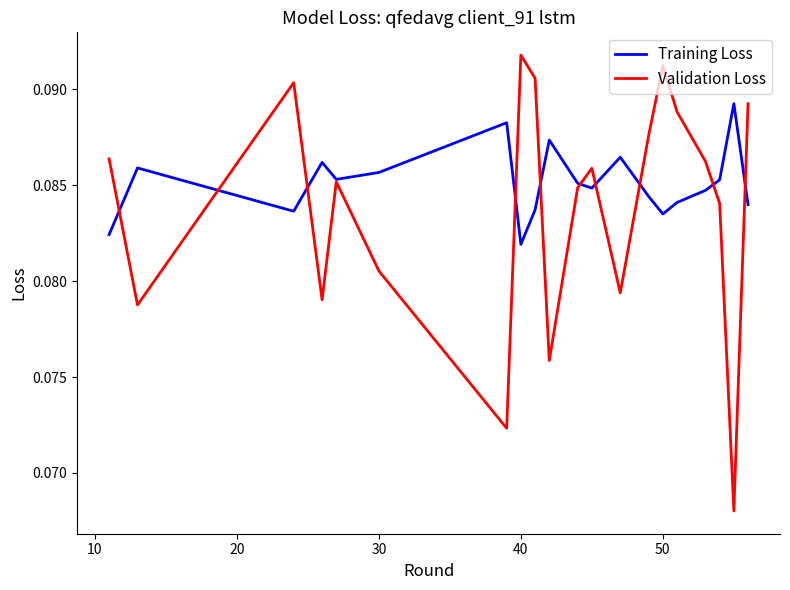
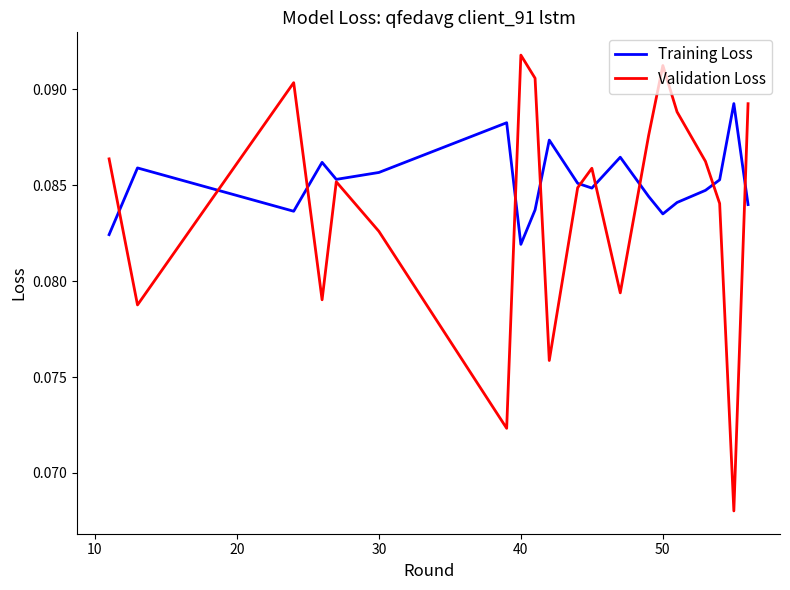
Validation Loss, 30: 0.0805 -> 0.0826
